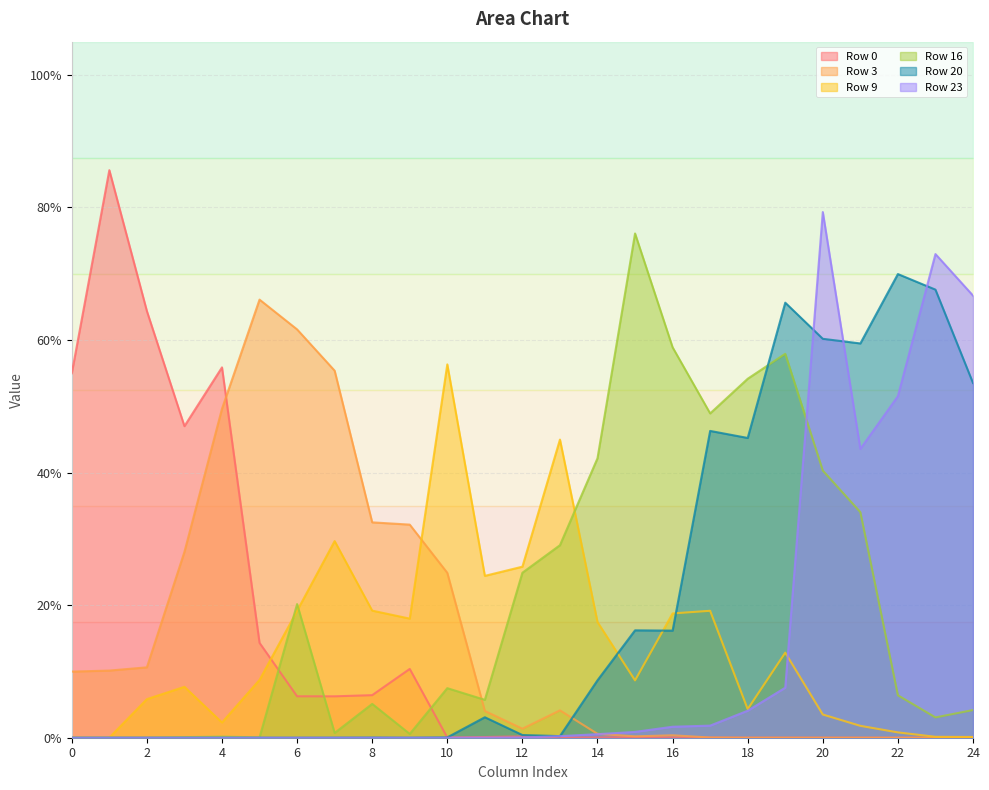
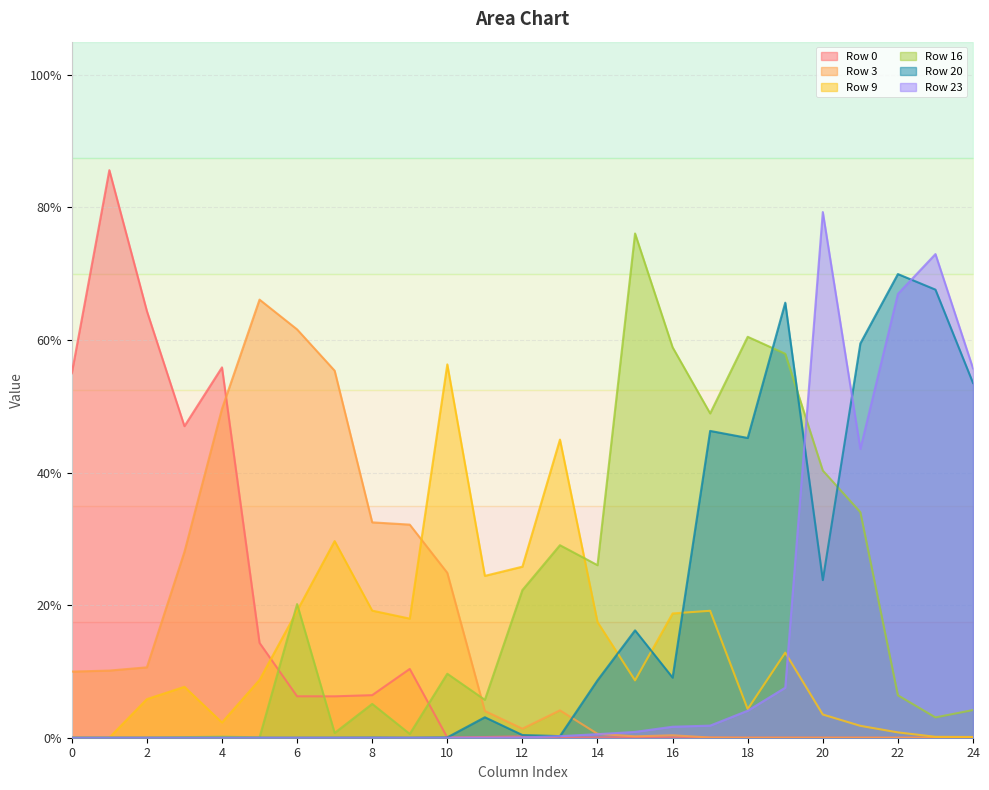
Row 16, 10: 7% -> 10%
Row 16, 12: 25% -> 22%
Row 16, 14: 42% -> 26%
Row 20, 16: 16% -> 9%
Row 16, 18: 54% -> 60%
Row 20, 20: 60% -> 24%
Row 23, 22: 52% -> 67%
Row 23, 24: 67% -> 56%
